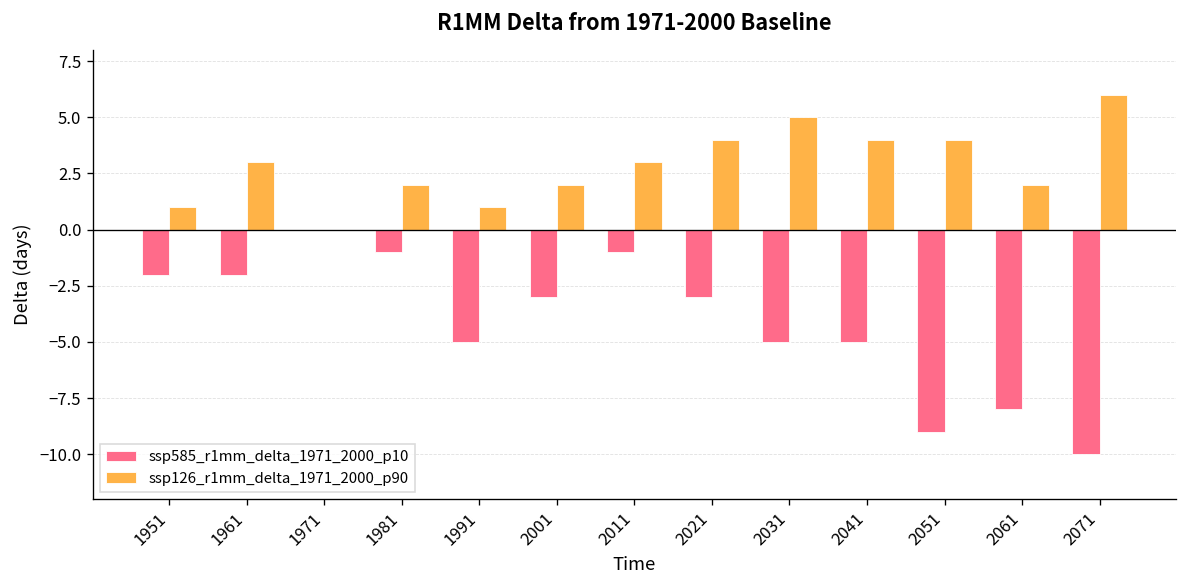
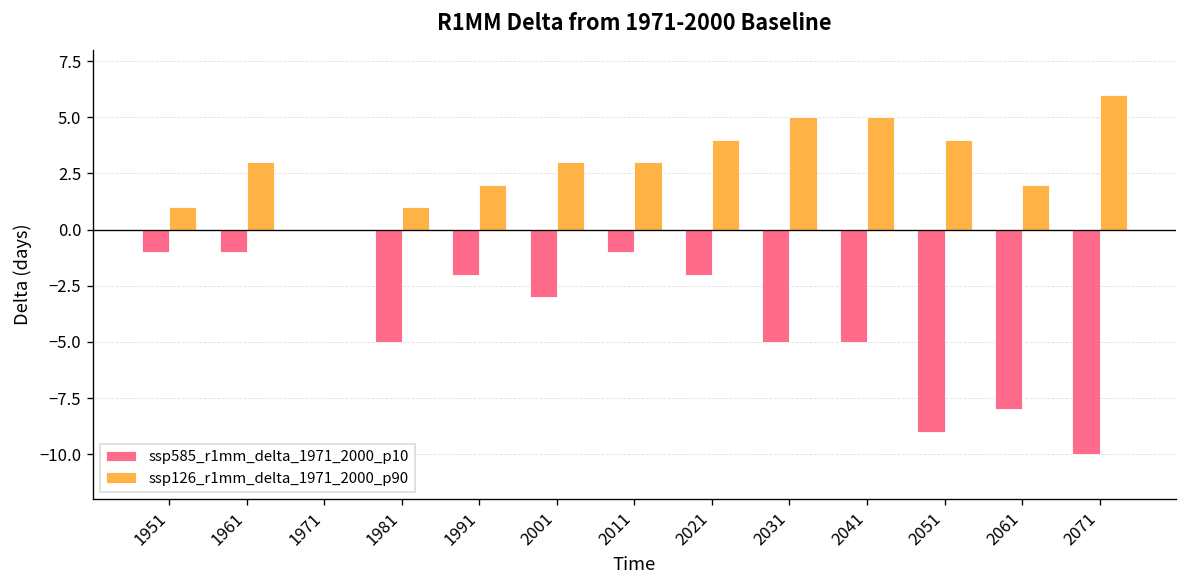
ssp585_r1mm_delta_1971_2000_p10, 1951: -2 -> -1
ssp585_r1mm_delta_1971_2000_p10, 1961: -2 -> -1
ssp585_r1mm_delta_1971_2000_p10, 1981: -1 -> -5
ssp126_r1mm_delta_1971_2000_p90, 1981: 2 -> 1
ssp585_r1mm_delta_1971_2000_p10, 1991: -5 -> -2
ssp126_r1mm_delta_1971_2000_p90, 1991: 1 -> 2
ssp126_r1mm_delta_1971_2000_p90, 2001: 2 -> 3
ssp585_r1mm_delta_1971_2000_p10, 2021: -3 -> -2
ssp126_r1mm_delta_1971_2000_p90, 2041: 4 -> 5
